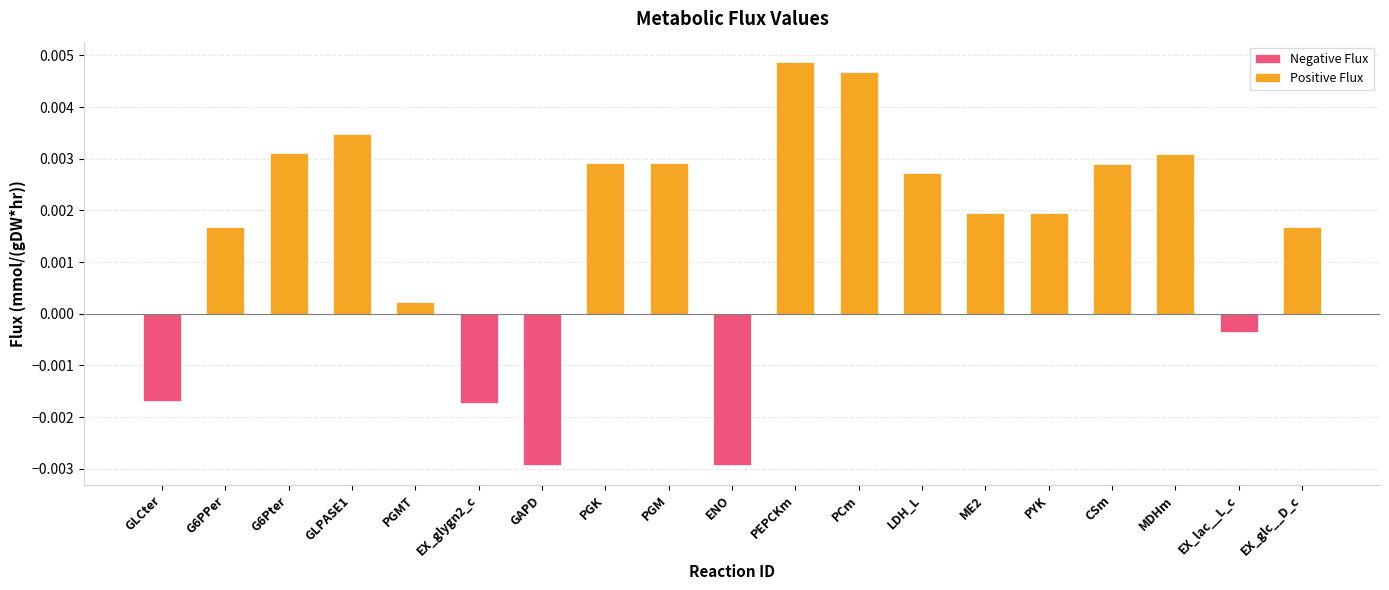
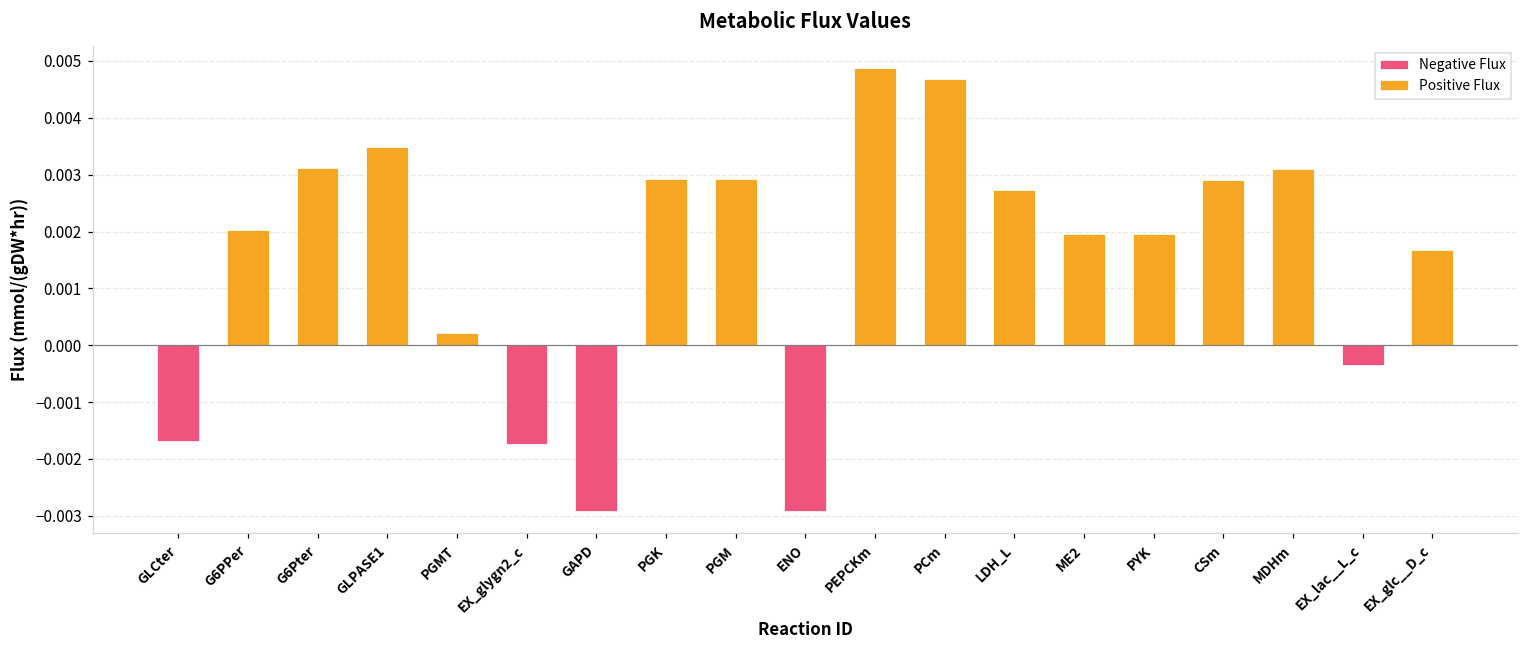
G6PPer: 0.0017 -> 0.0020
